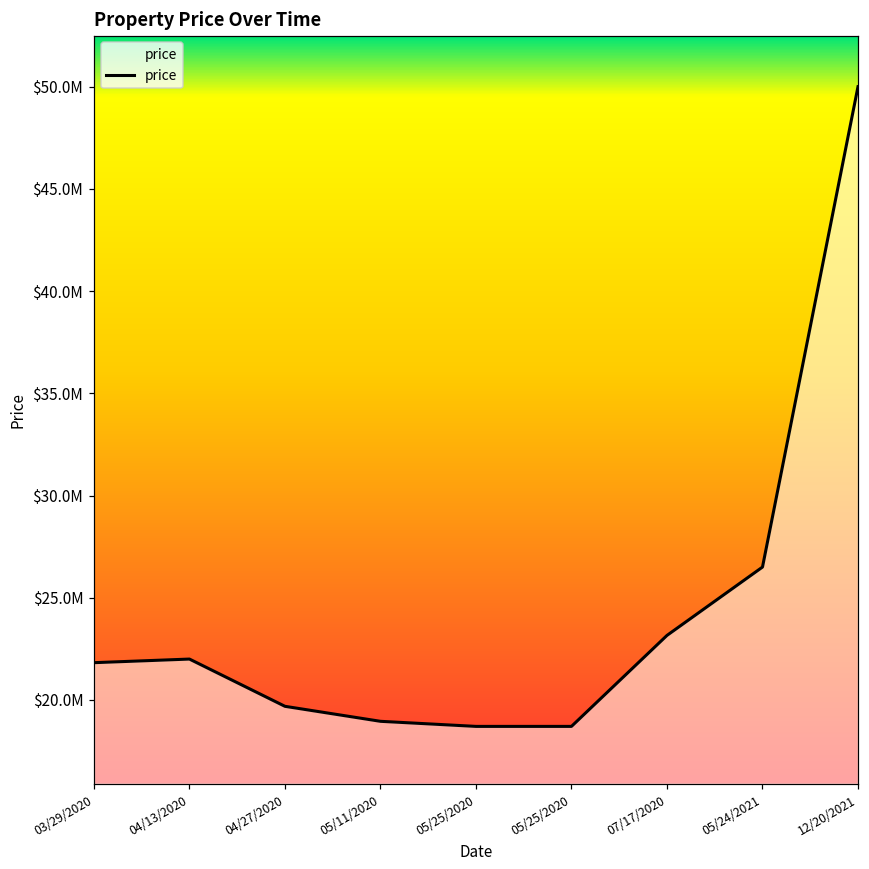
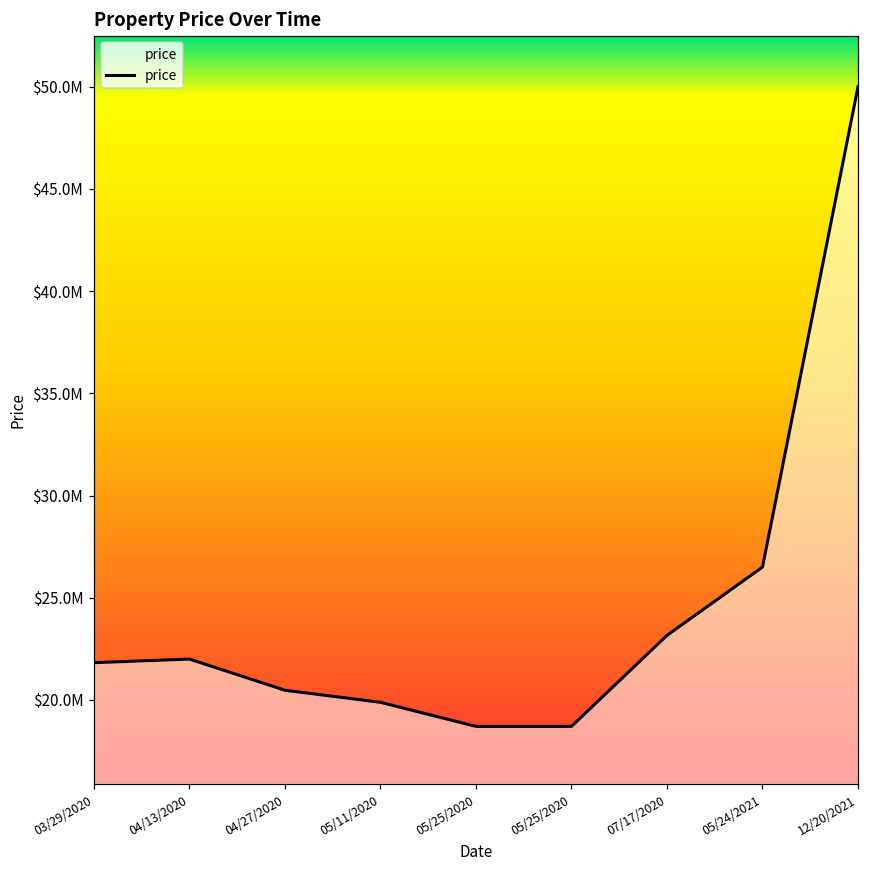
04/27/2020: $19700000 -> $20500000
05/11/2020: $19000000 -> $19900000
